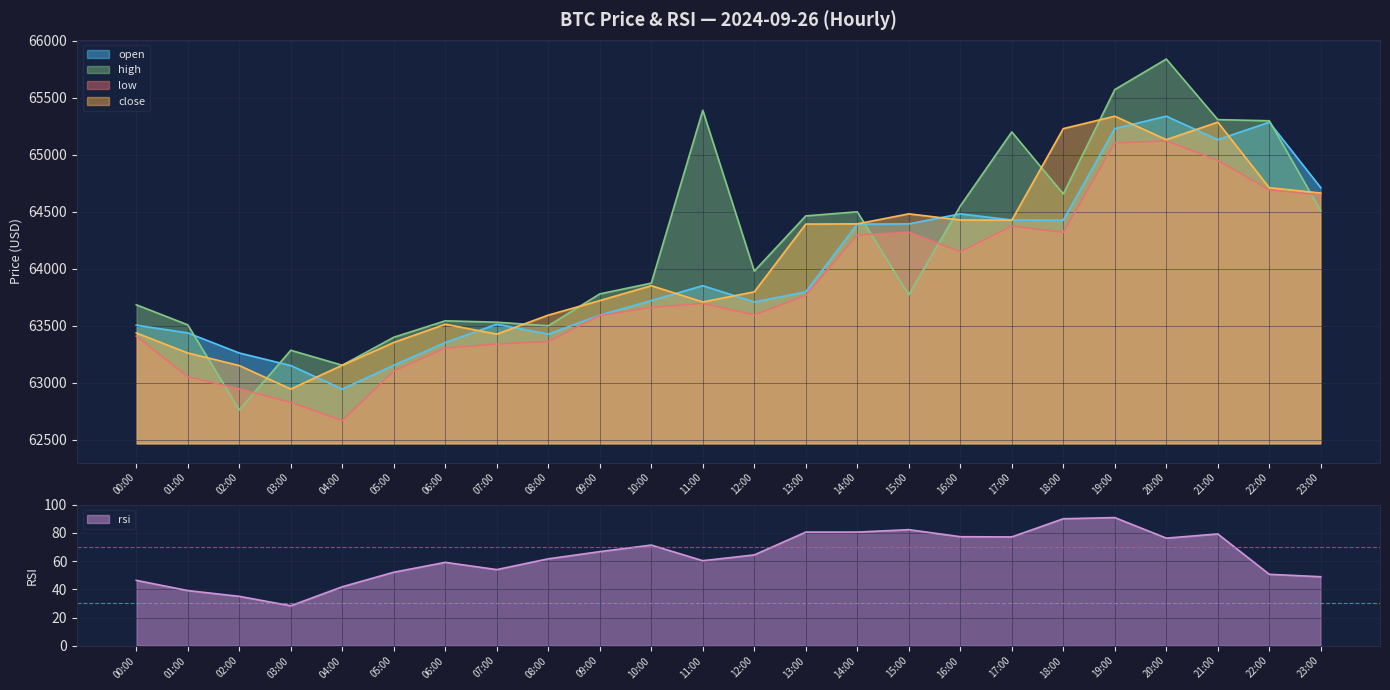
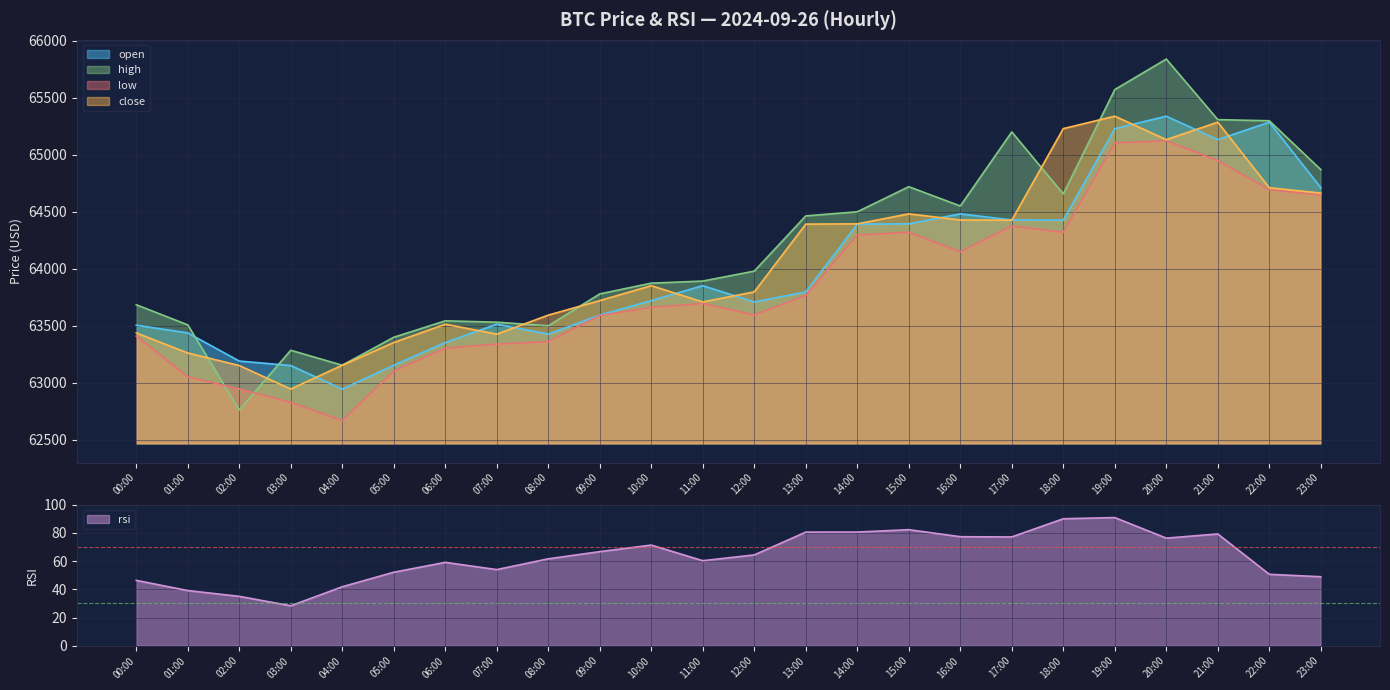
BTC Price & RSI — 2024-09-26 (Hourly), open, 02:00: 63260 -> 63190
BTC Price & RSI — 2024-09-26 (Hourly), high, 11:00: 65390 -> 63890
BTC Price & RSI — 2024-09-26 (Hourly), high, 15:00: 63770 -> 64720
BTC Price & RSI — 2024-09-26 (Hourly), high, 23:00: 64510 -> 64870
